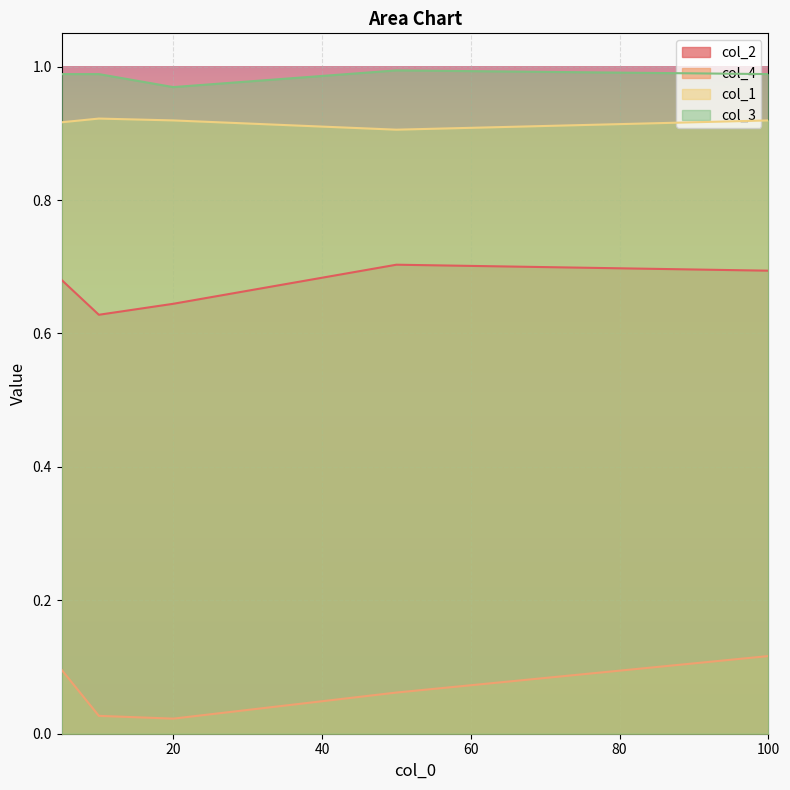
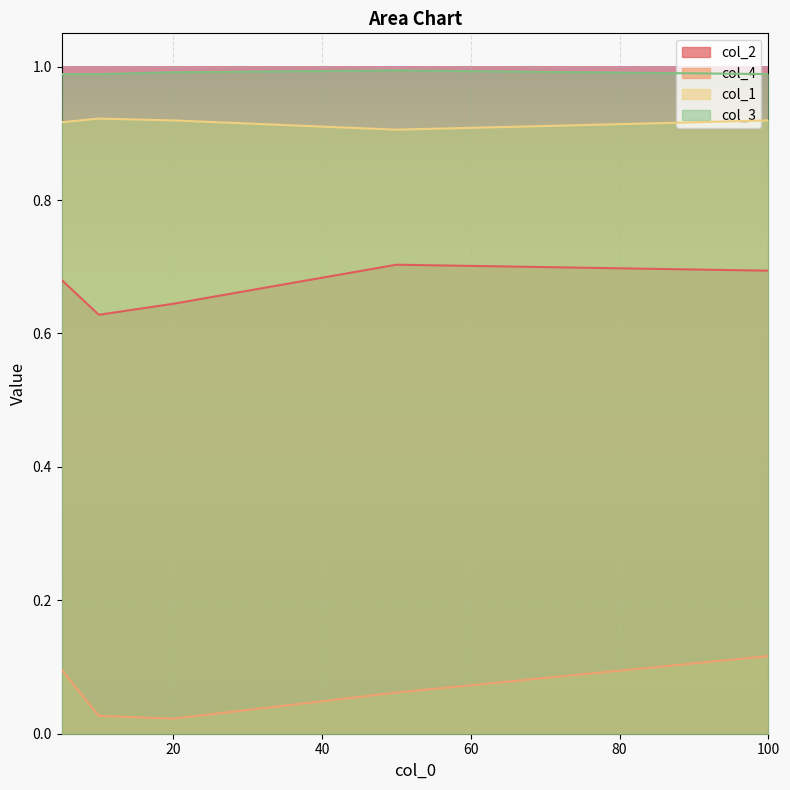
col_3, 20: 0.97 -> 0.99
